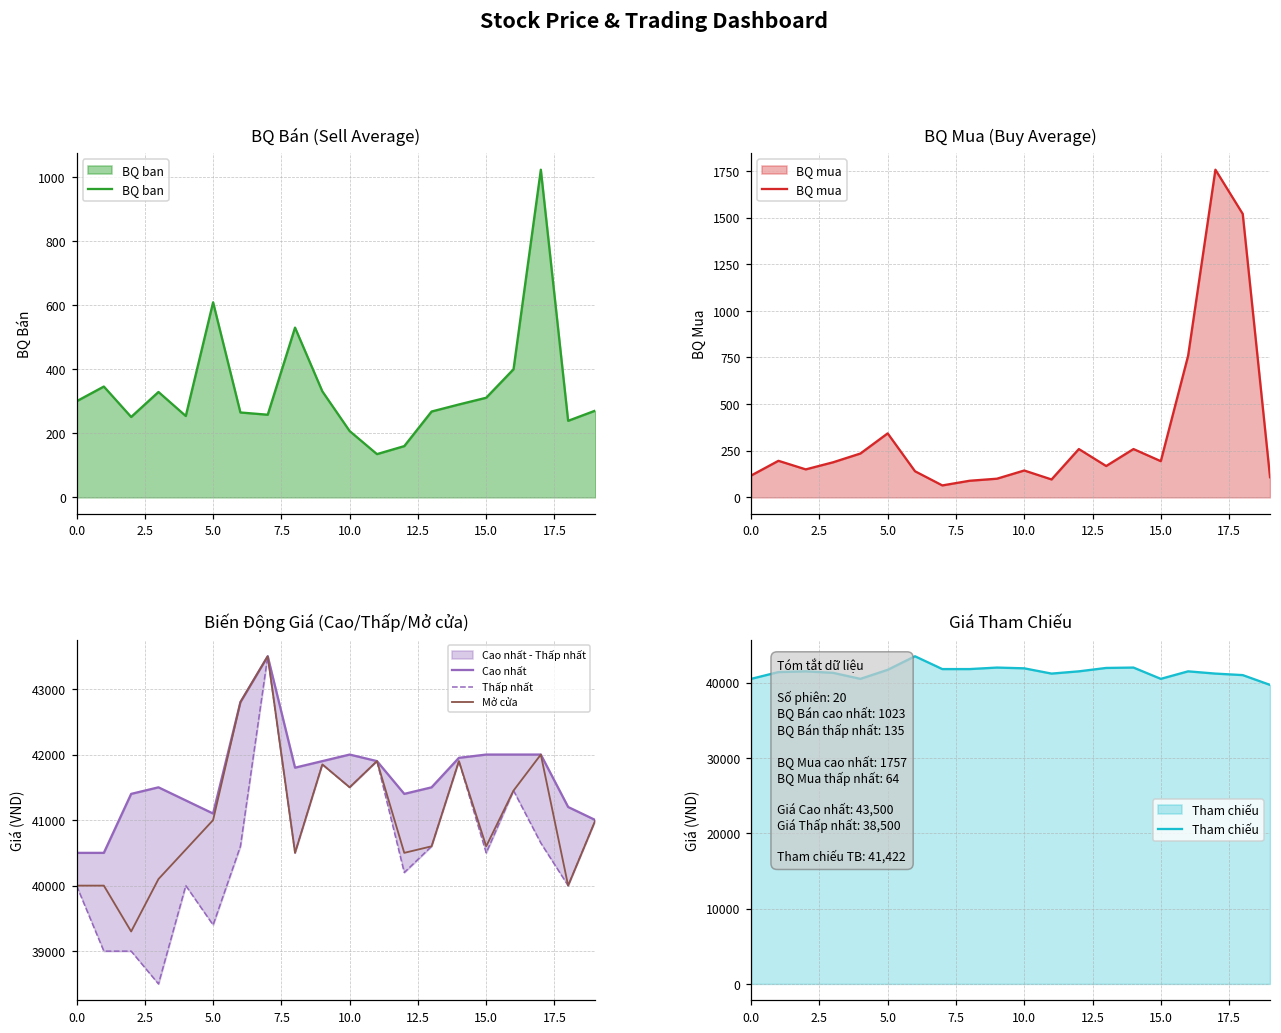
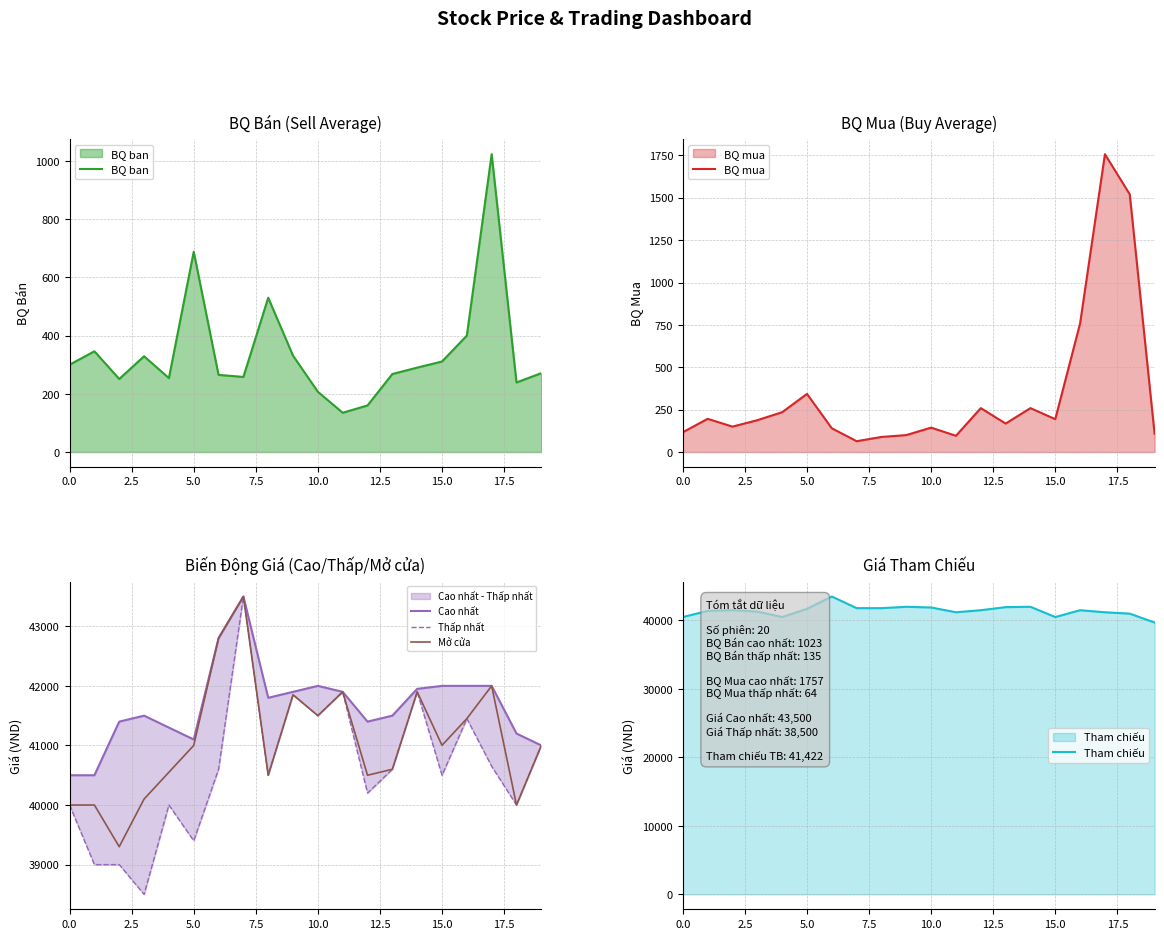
BQ Bán (Sell Average), 5.0: 610 -> 690
Biến Động Giá (Cao/Thấp/Mở cửa), Mở cửa, 15.0: 40600 -> 41000
